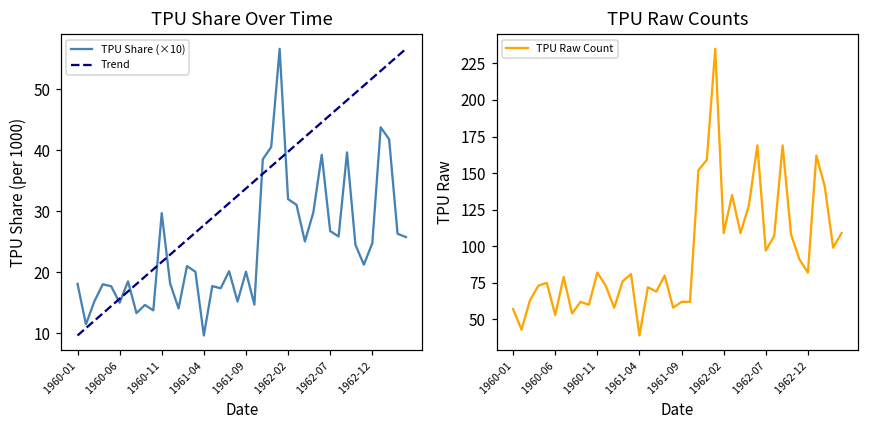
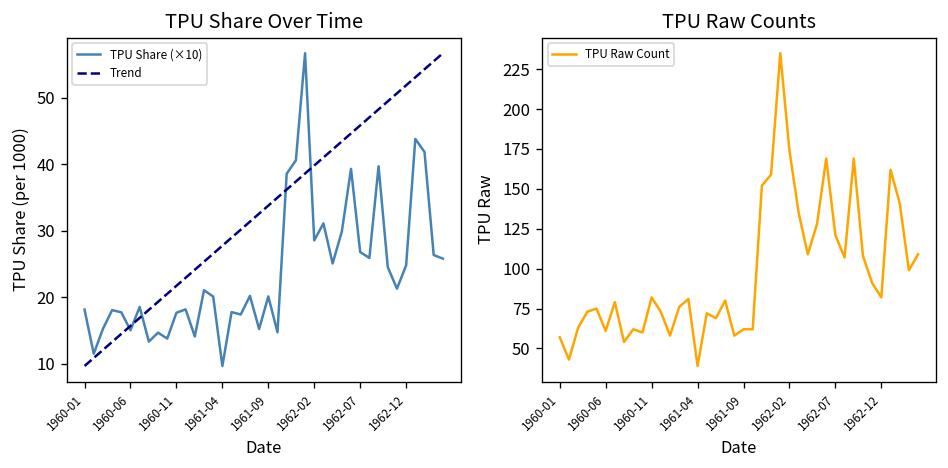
TPU Share Over Time, TPU Share (×10), 1960-11: 30 -> 18
TPU Share Over Time, TPU Share (×10), 1962-02: 32 -> 29
TPU Raw Counts, 1960-06: 53 -> 61
TPU Raw Counts, 1962-02: 109 -> 174
TPU Raw Counts, 1962-07: 97 -> 121
